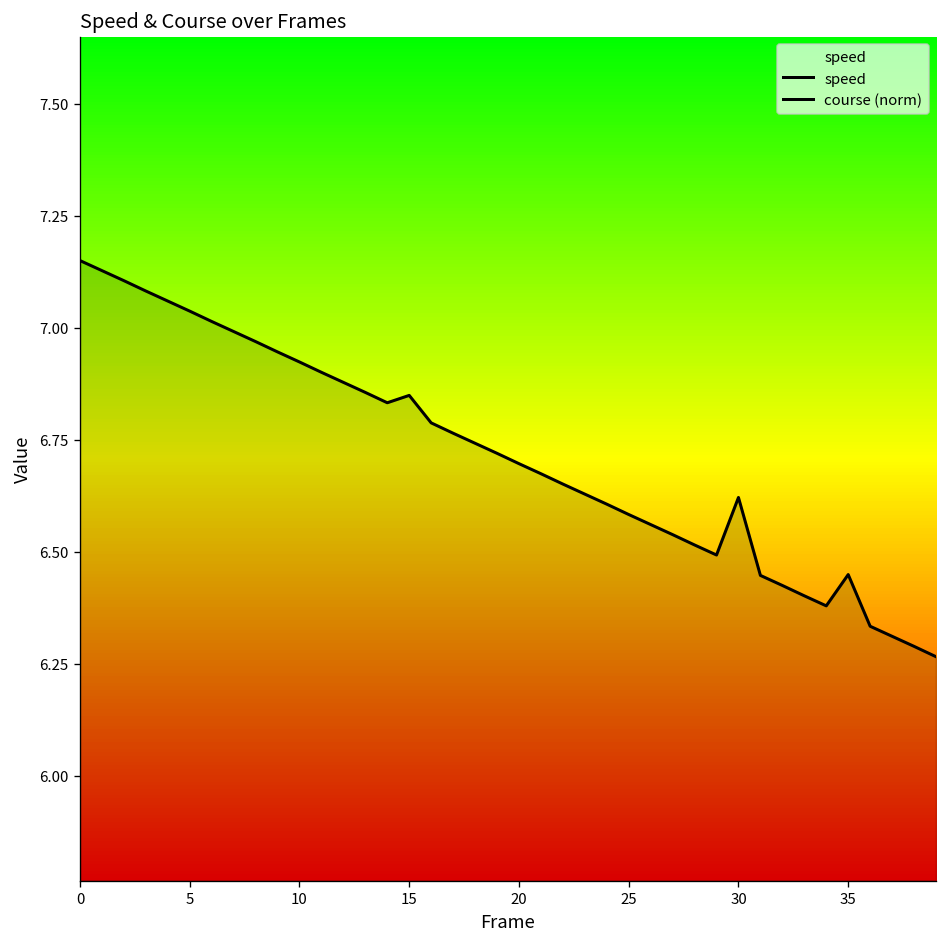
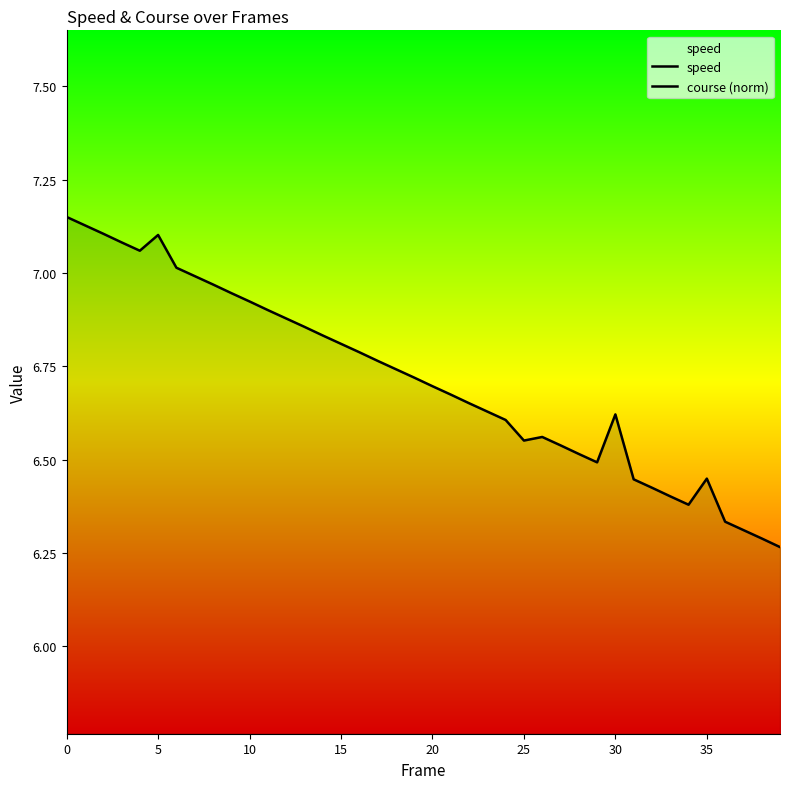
5: 7.04 -> 7.10
15: 6.85 -> 6.81
25: 6.58 -> 6.55
